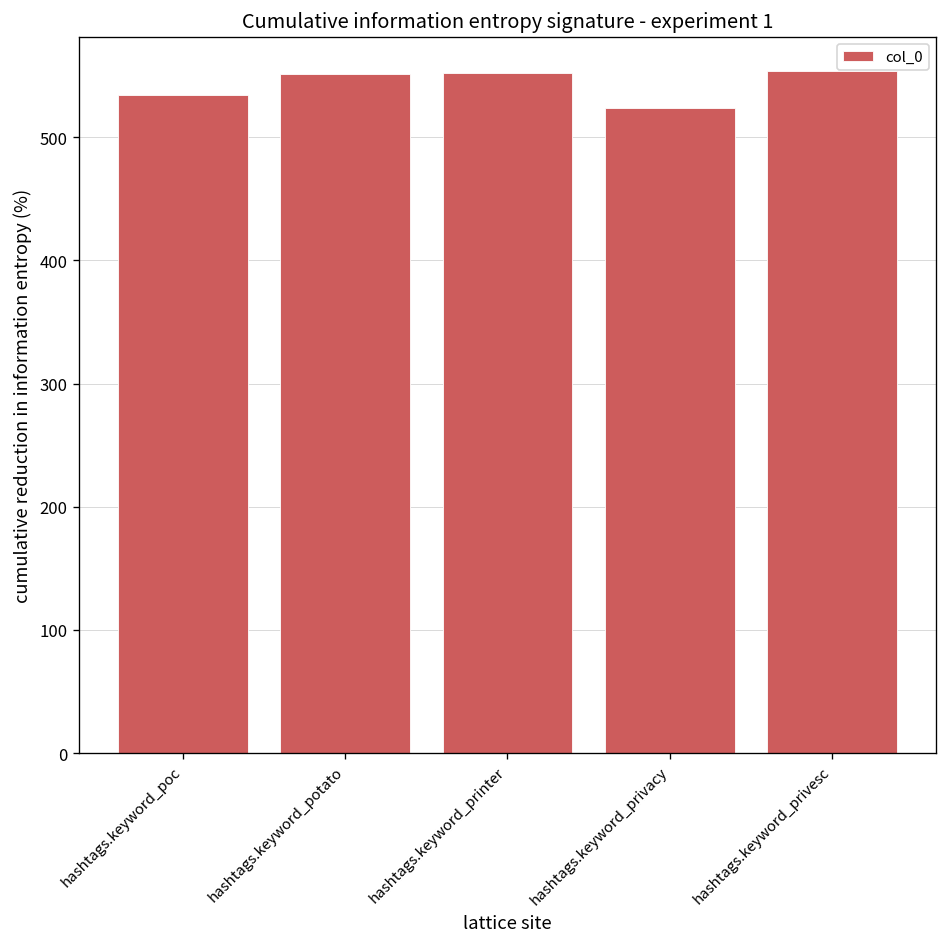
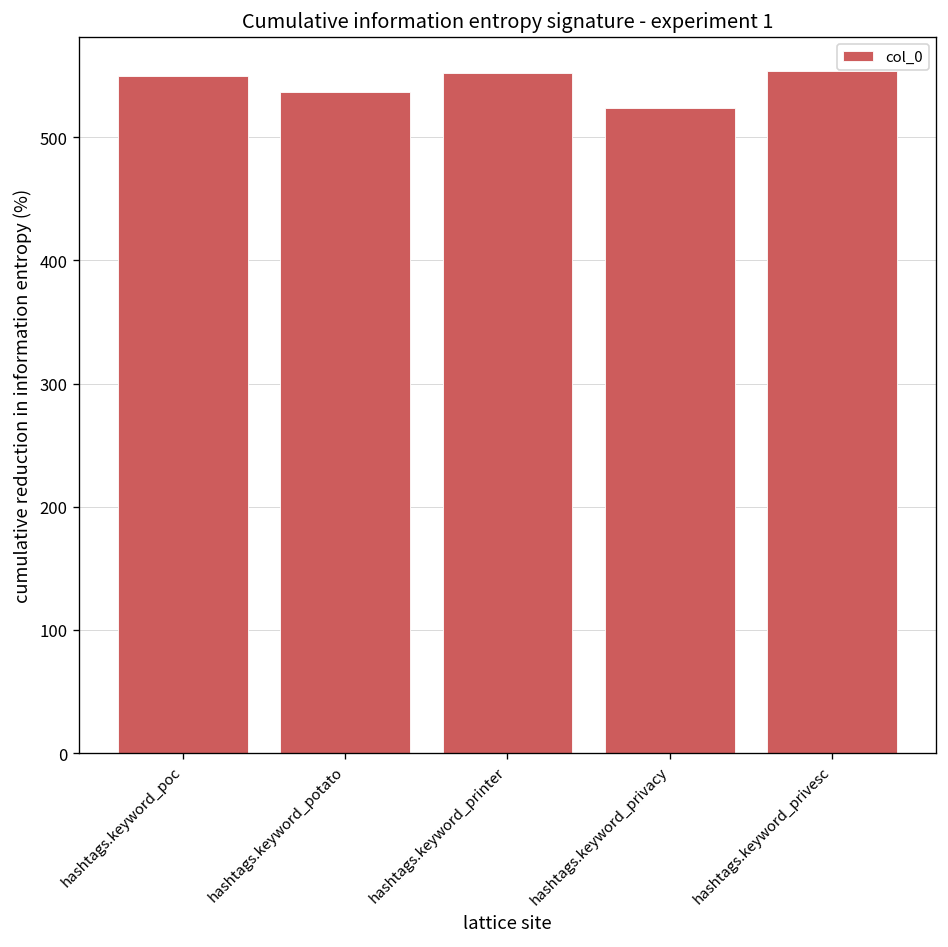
hashtags.keyword_poc: 534 -> 550
hashtags.keyword_potato: 551 -> 537
